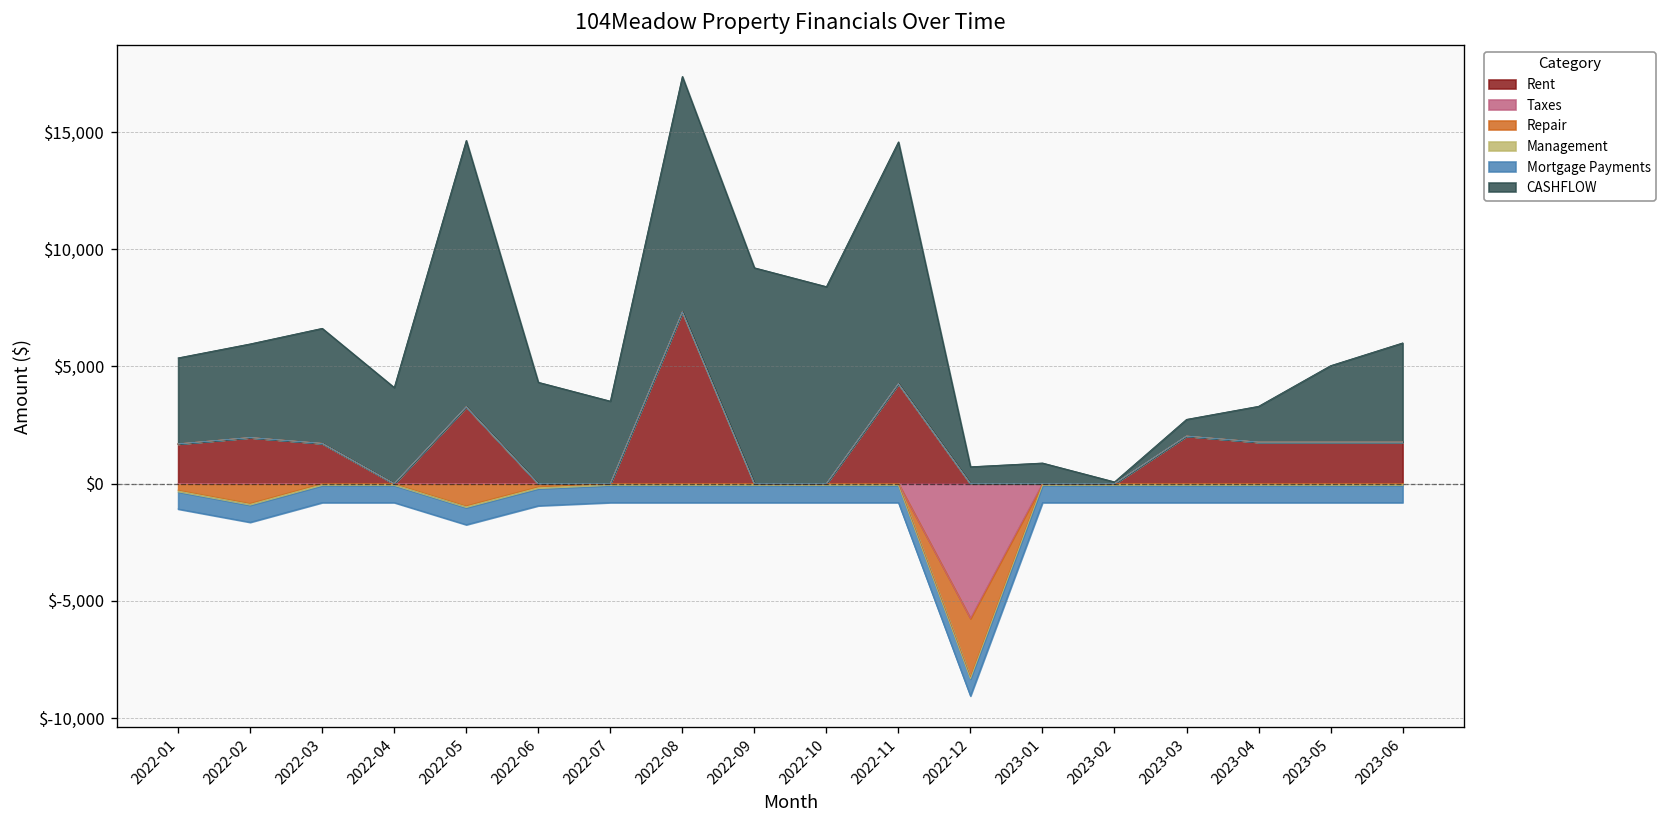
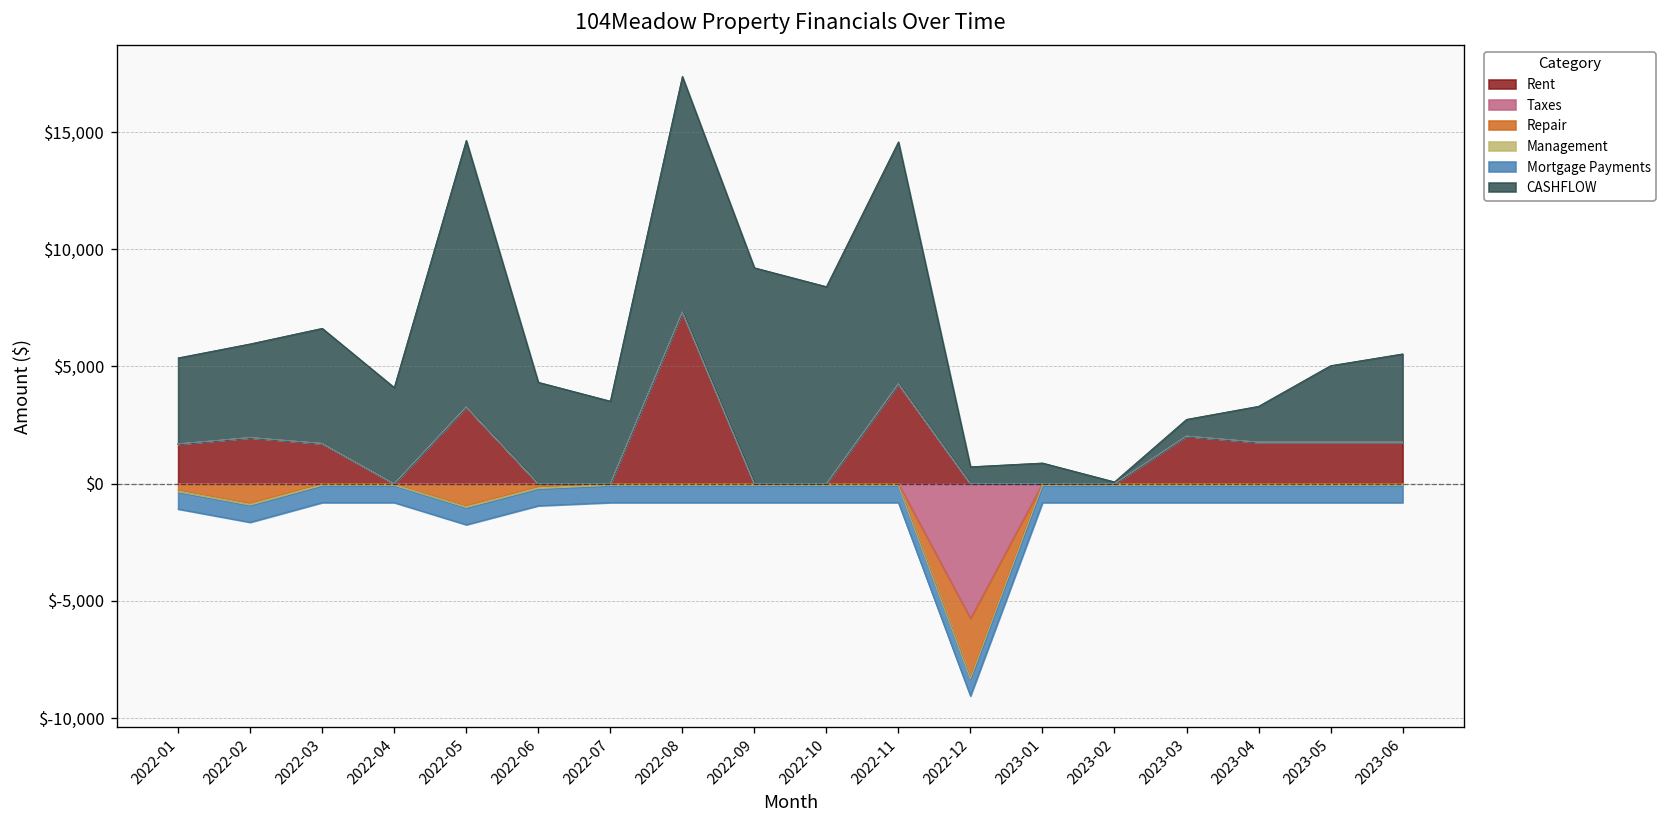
CASHFLOW, 2023-06: $4,200 -> $3,800
